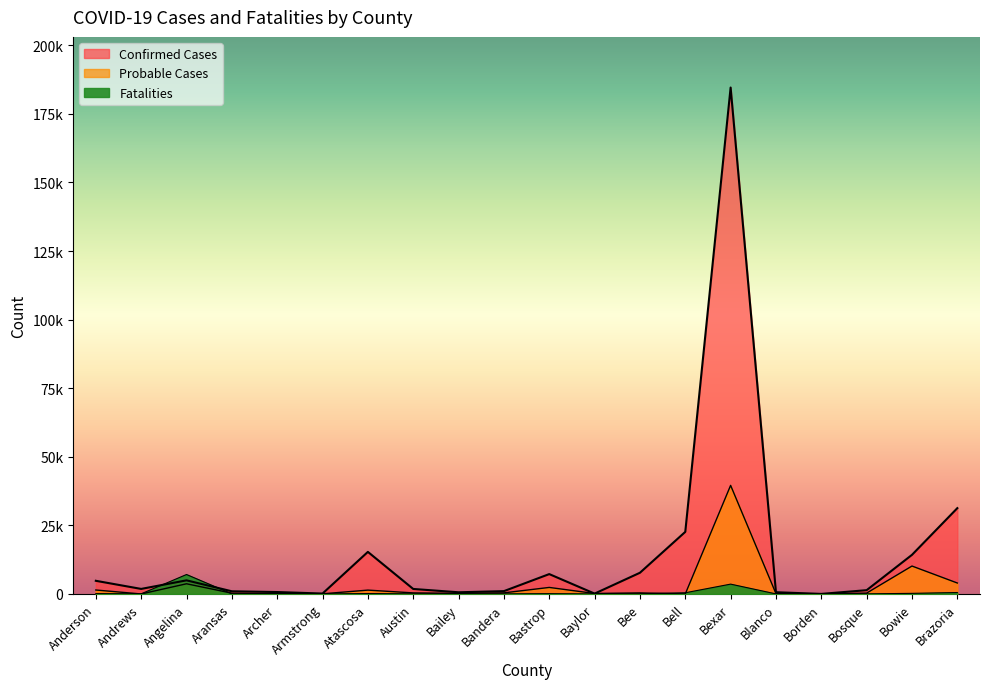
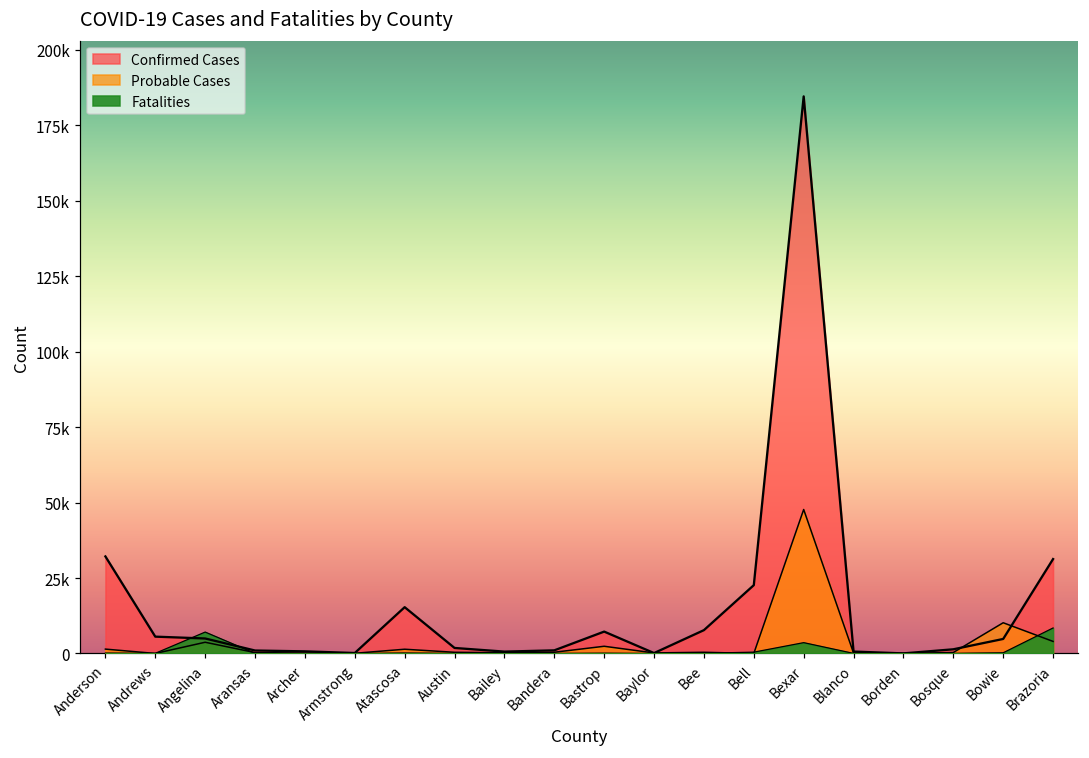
Confirmed Cases, Anderson: 5000 -> 32000
Confirmed Cases, Andrews: 2000 -> 6000
Probable Cases, Bexar: 40000 -> 48000
Confirmed Cases, Bowie: 14000 -> 5000
Fatalities, Brazoria: 1000 -> 8000
